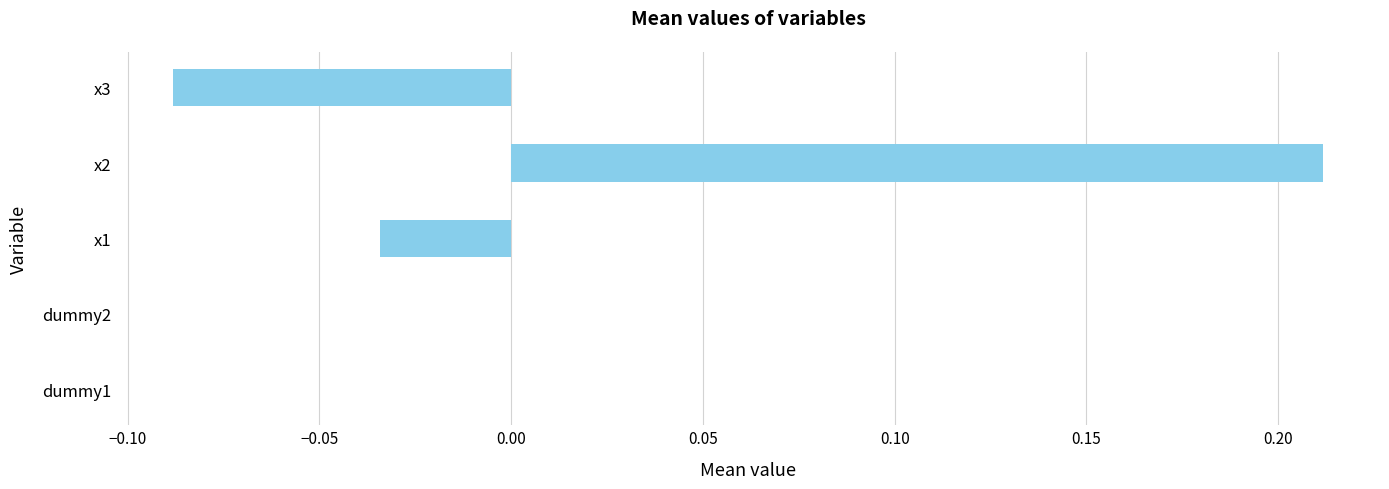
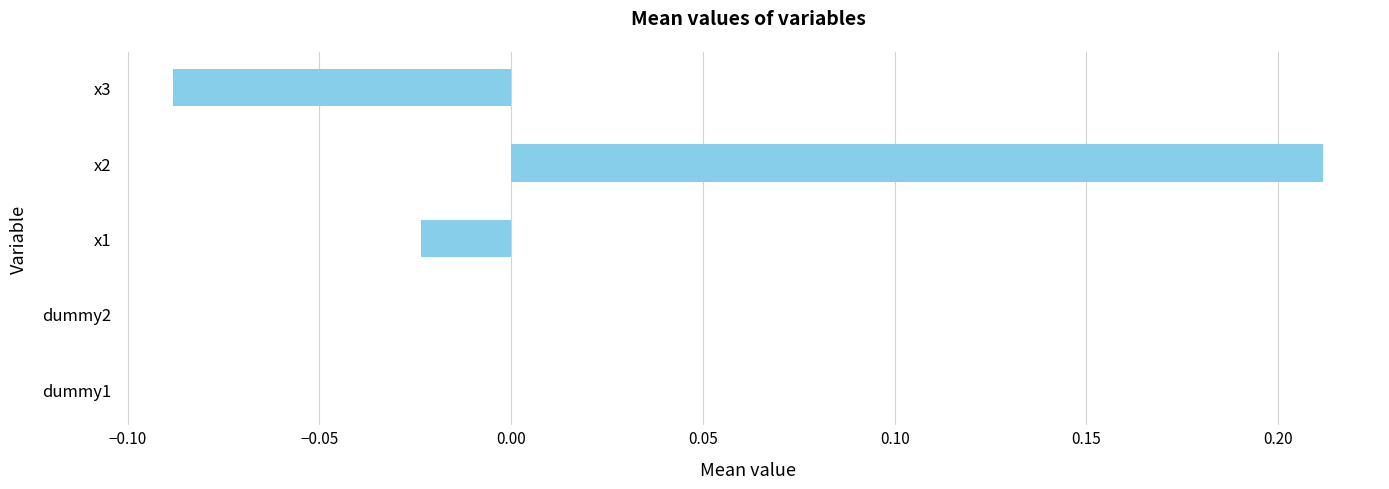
x1: -0.034 -> -0.024
